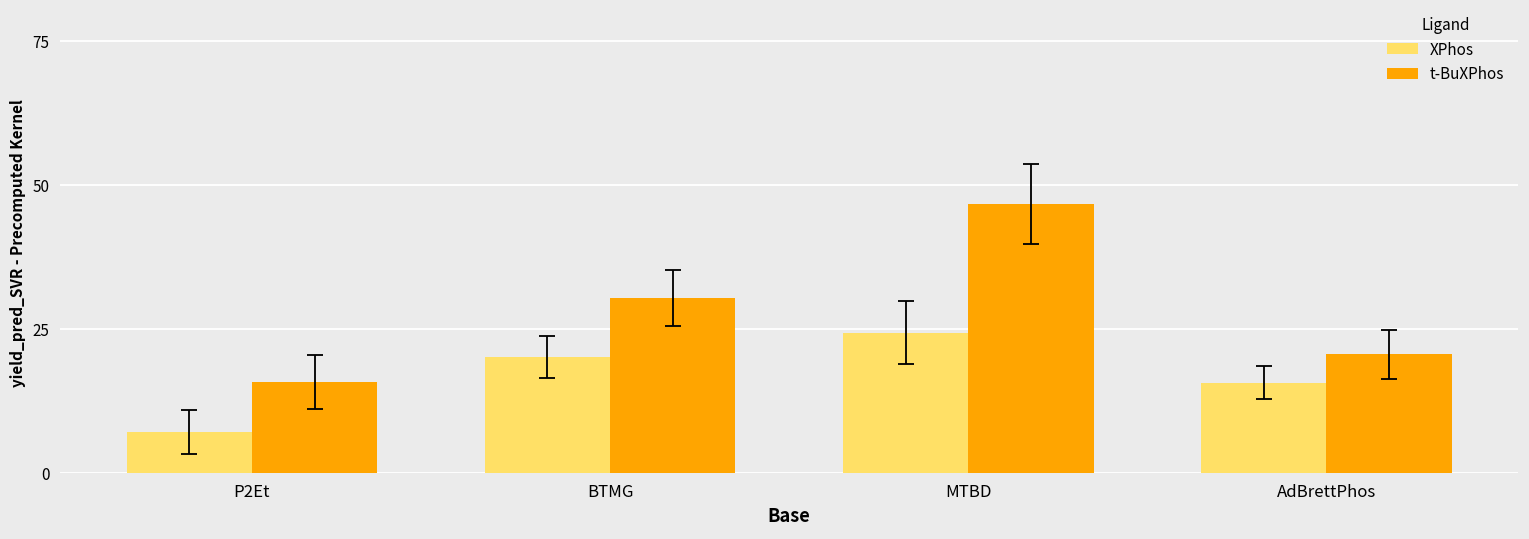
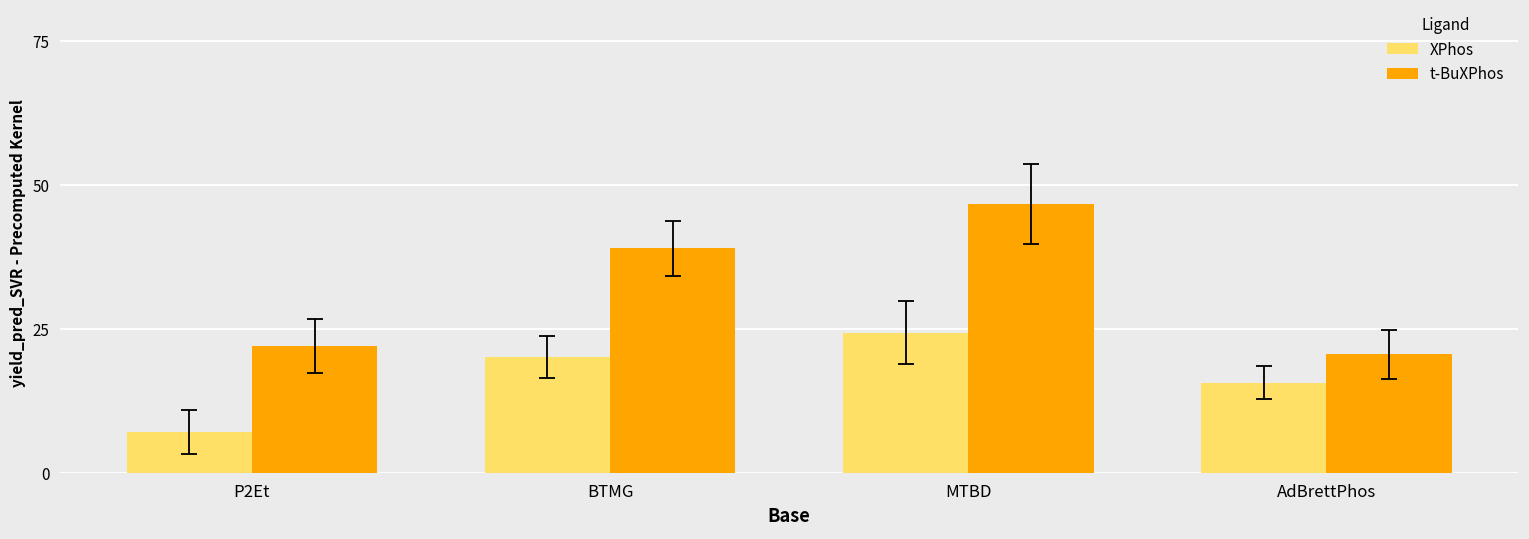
t-BuXPhos, P2Et: 16 -> 22
t-BuXPhos, BTMG: 30 -> 39
